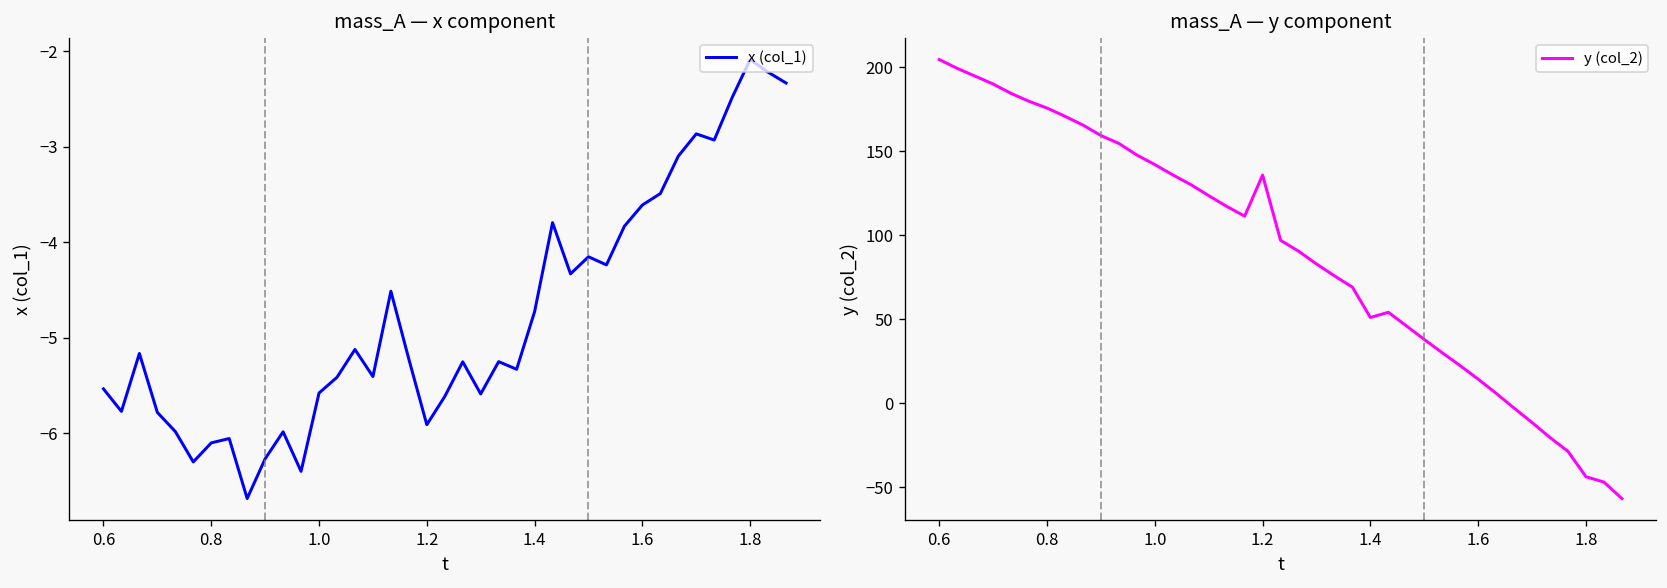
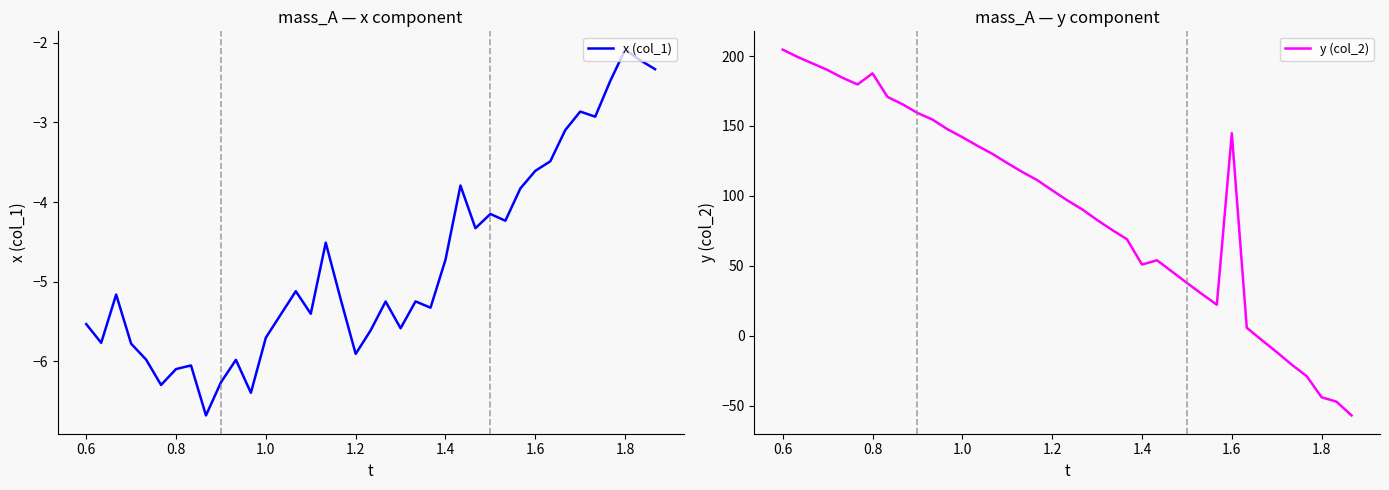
mass_A — x component, 1.0: -5.6 -> -5.7
mass_A — y component, 0.8: 176 -> 188
mass_A — y component, 1.2: 136 -> 104
mass_A — y component, 1.6: 14 -> 145
